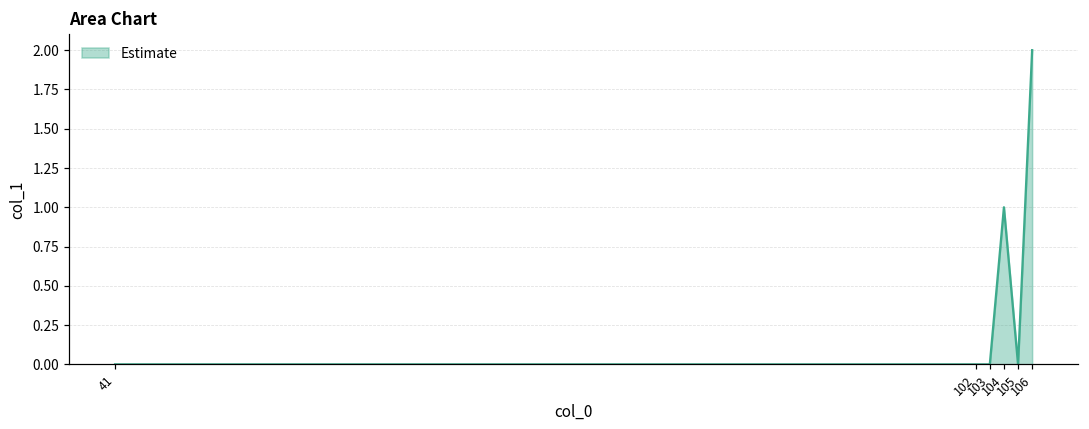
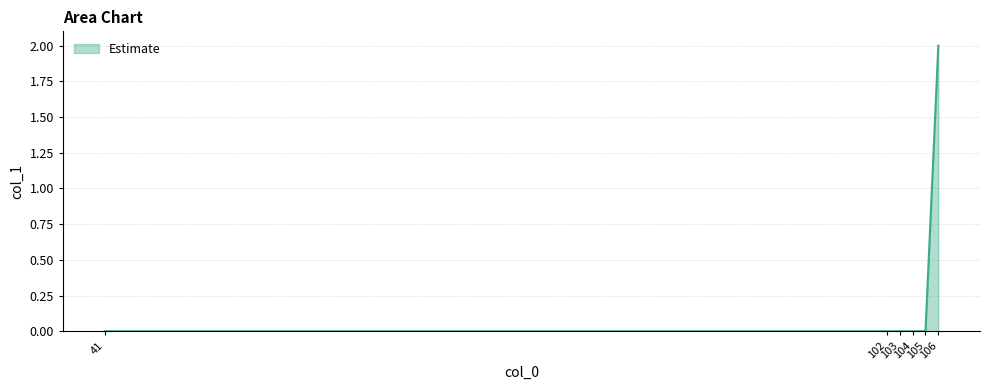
104: 1 -> 0
